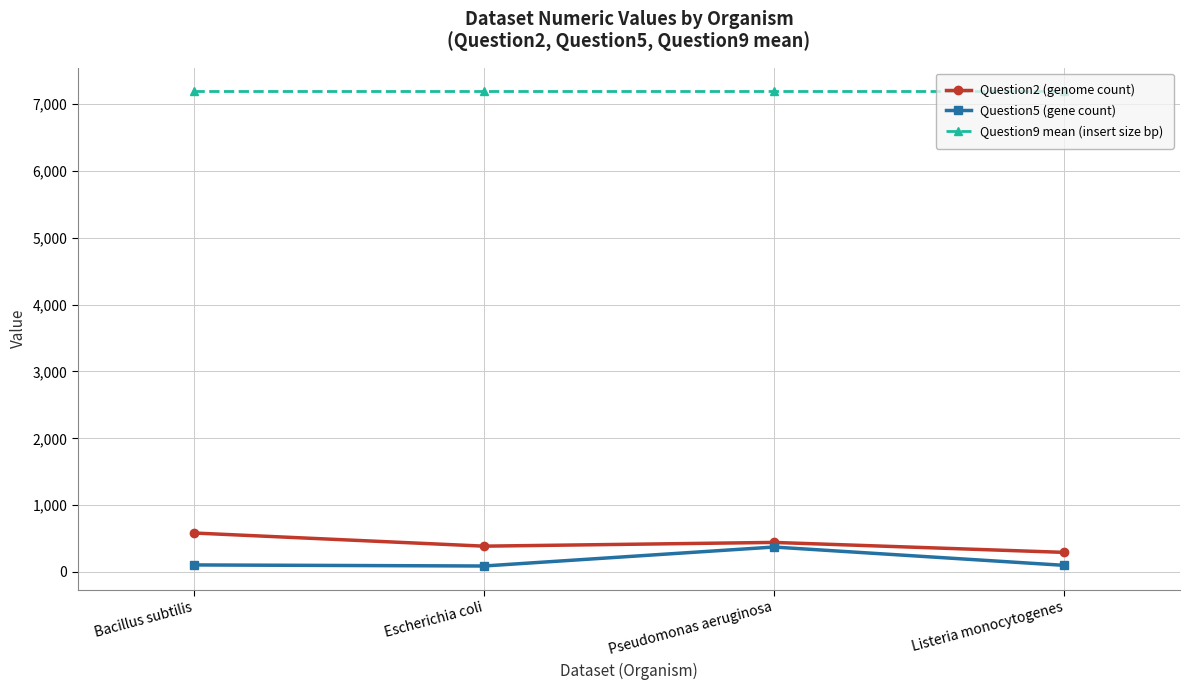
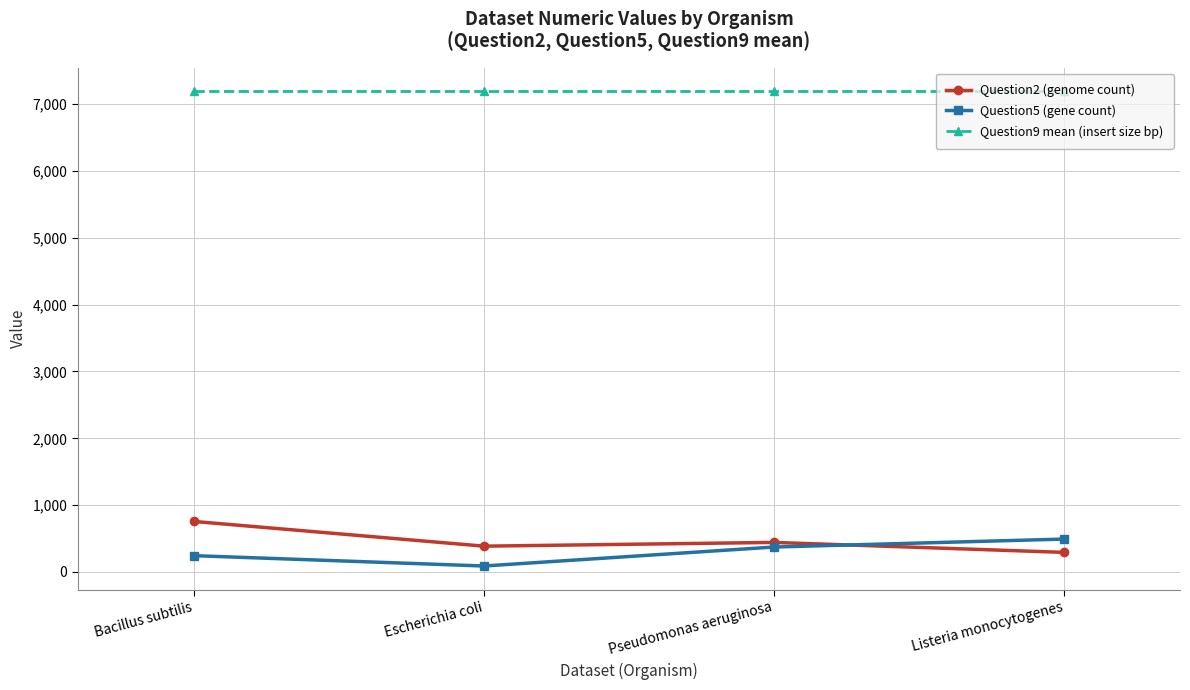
Question2 (genome count), Bacillus subtilis: 600 -> 800
Question5 (gene count), Bacillus subtilis: 100 -> 200
Question5 (gene count), Listeria monocytogenes: 100 -> 500
